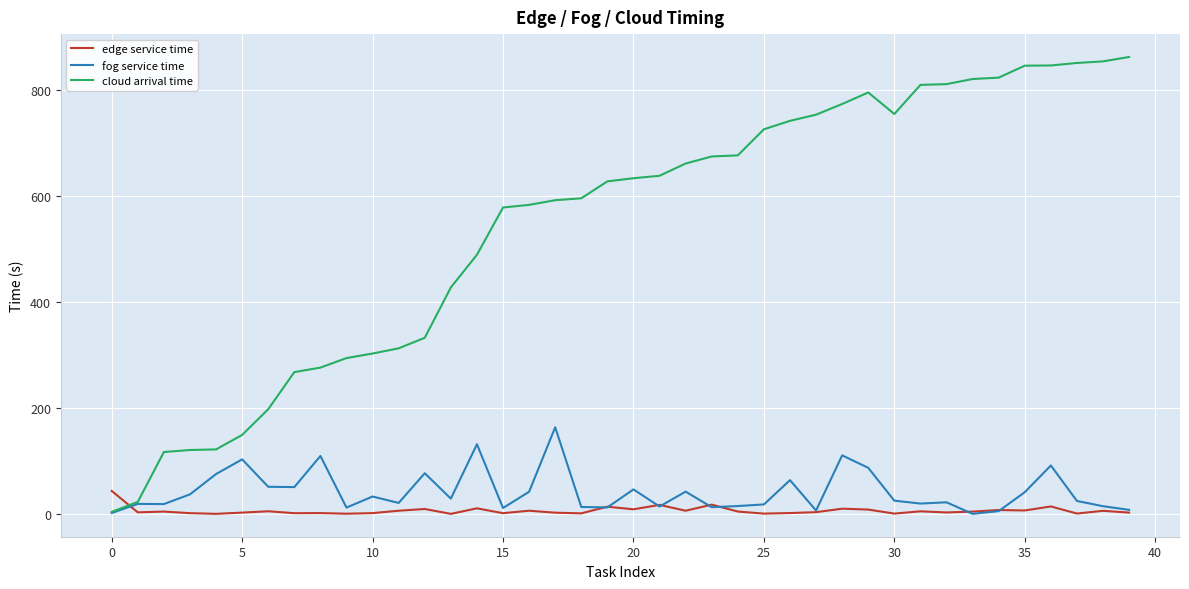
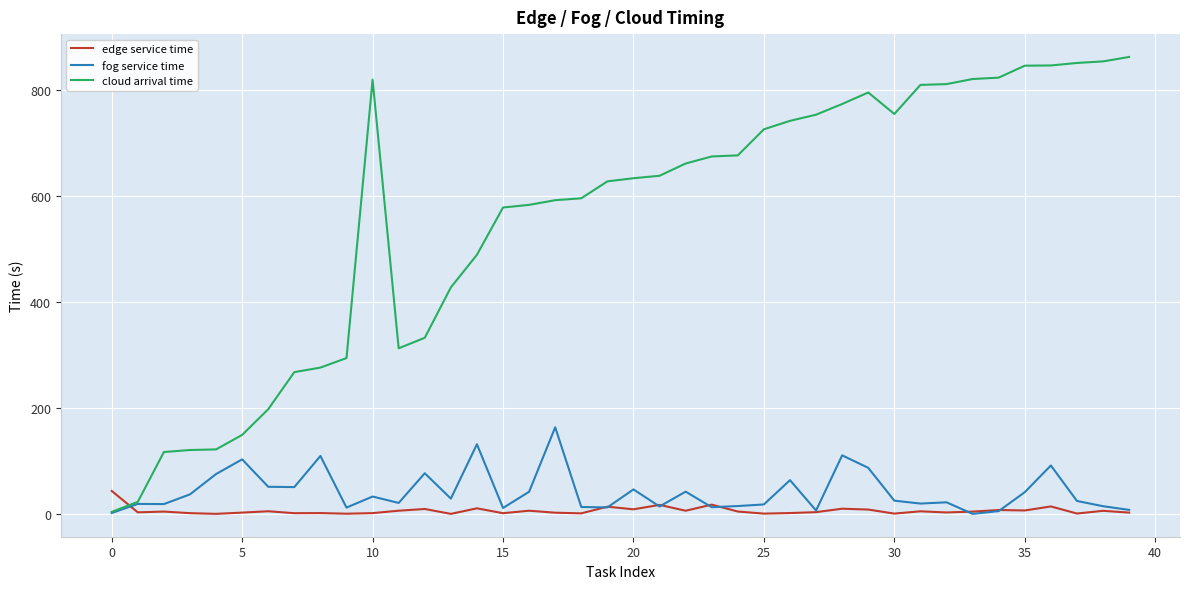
cloud arrival time, 10: 300 -> 820
